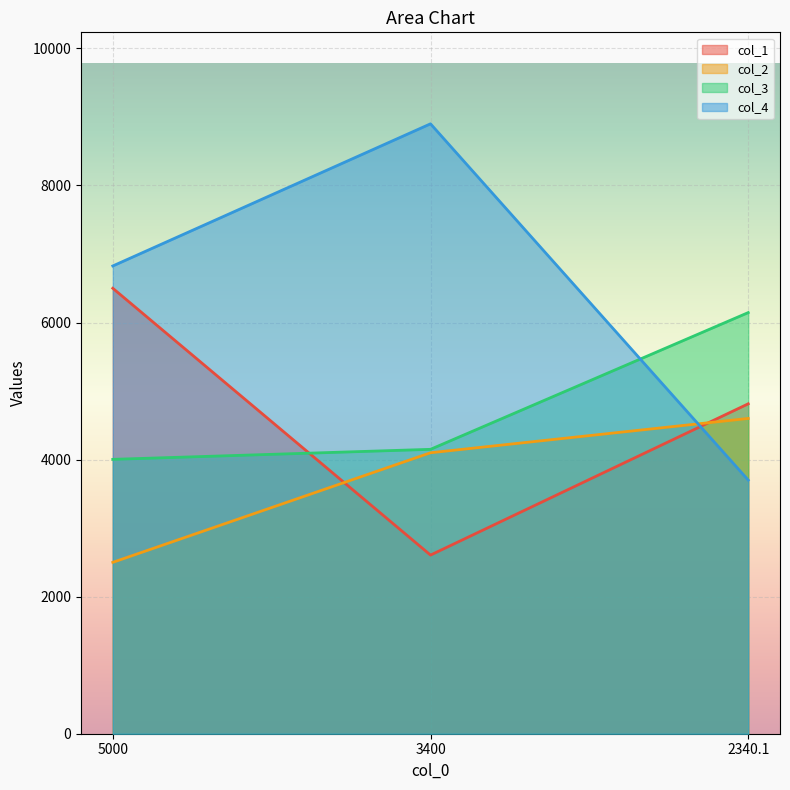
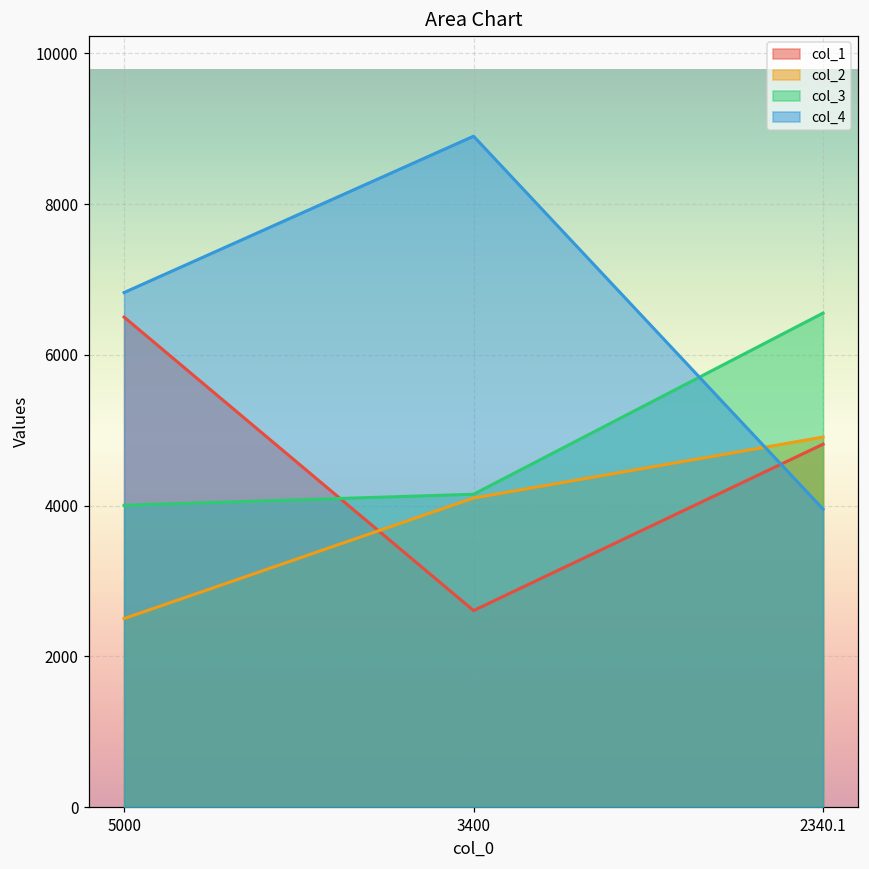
col_2, 2340.1: 4600 -> 4900
col_3, 2340.1: 6100 -> 6600
col_4, 2340.1: 3700 -> 4000
